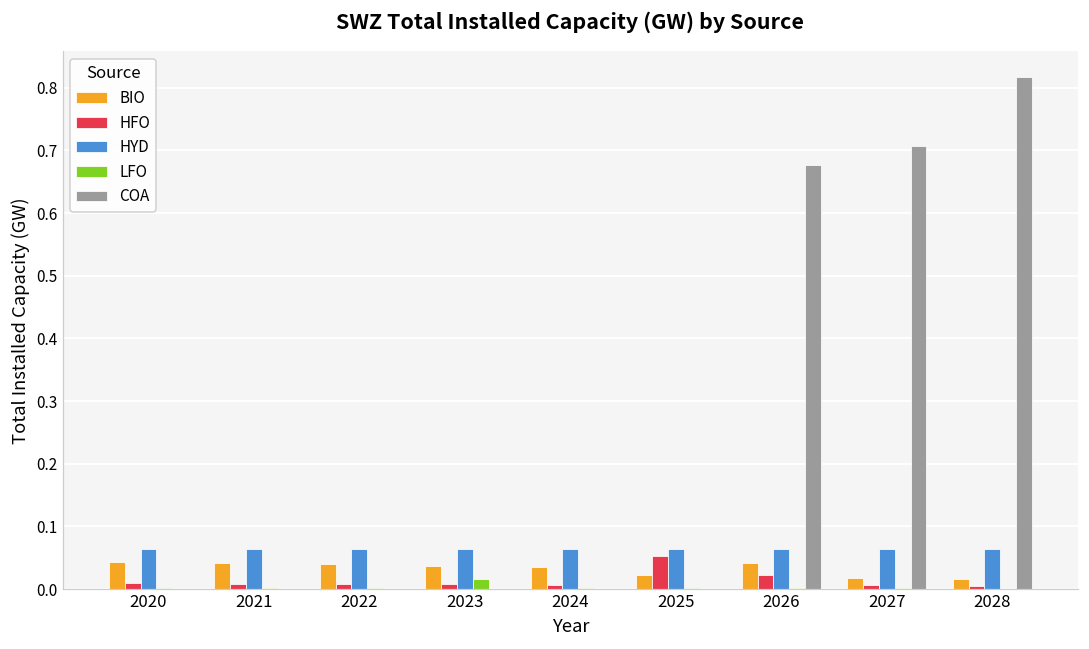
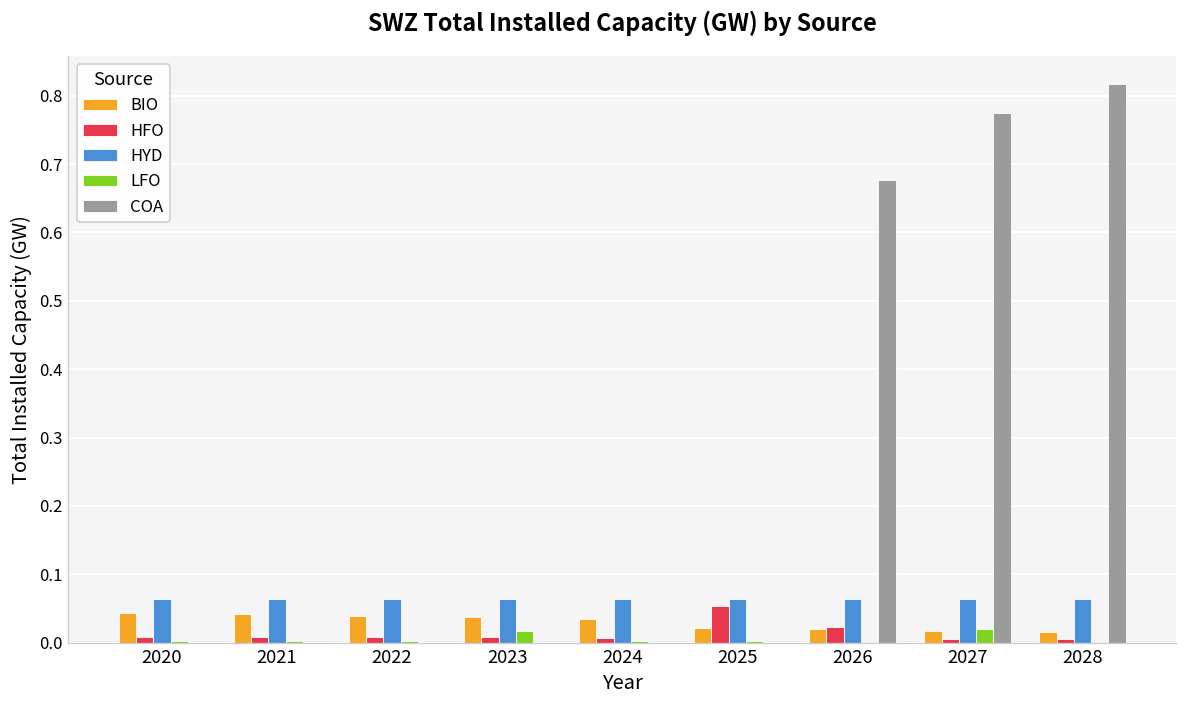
BIO, 2026: 0.04 -> 0.02
LFO, 2027: 0.00 -> 0.02
COA, 2027: 0.71 -> 0.78
